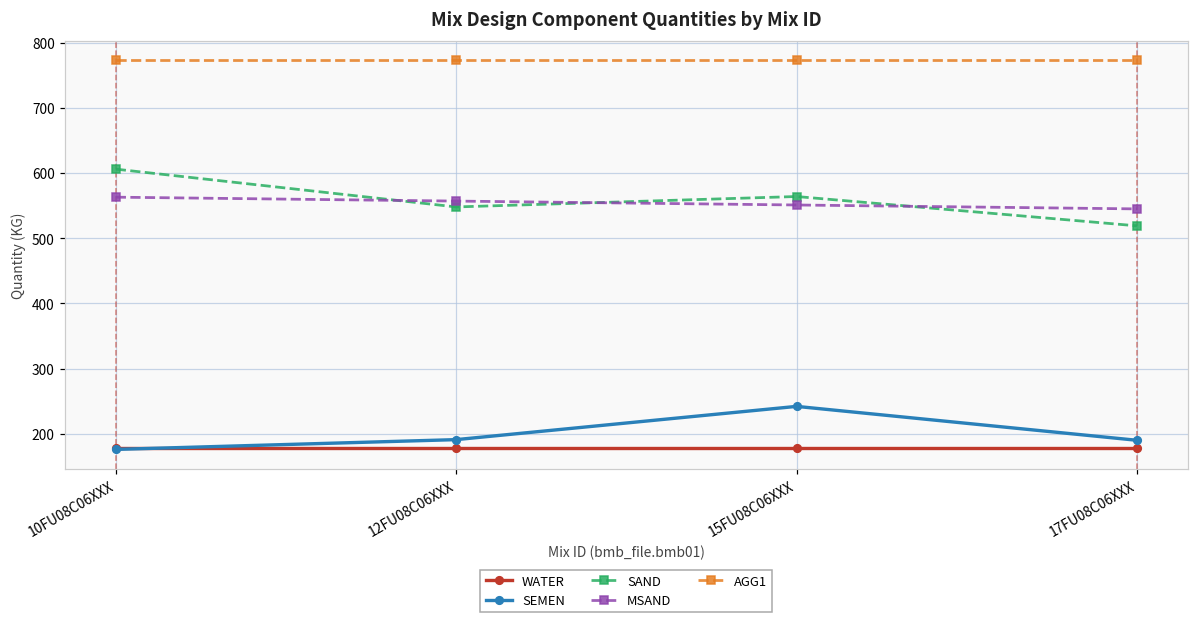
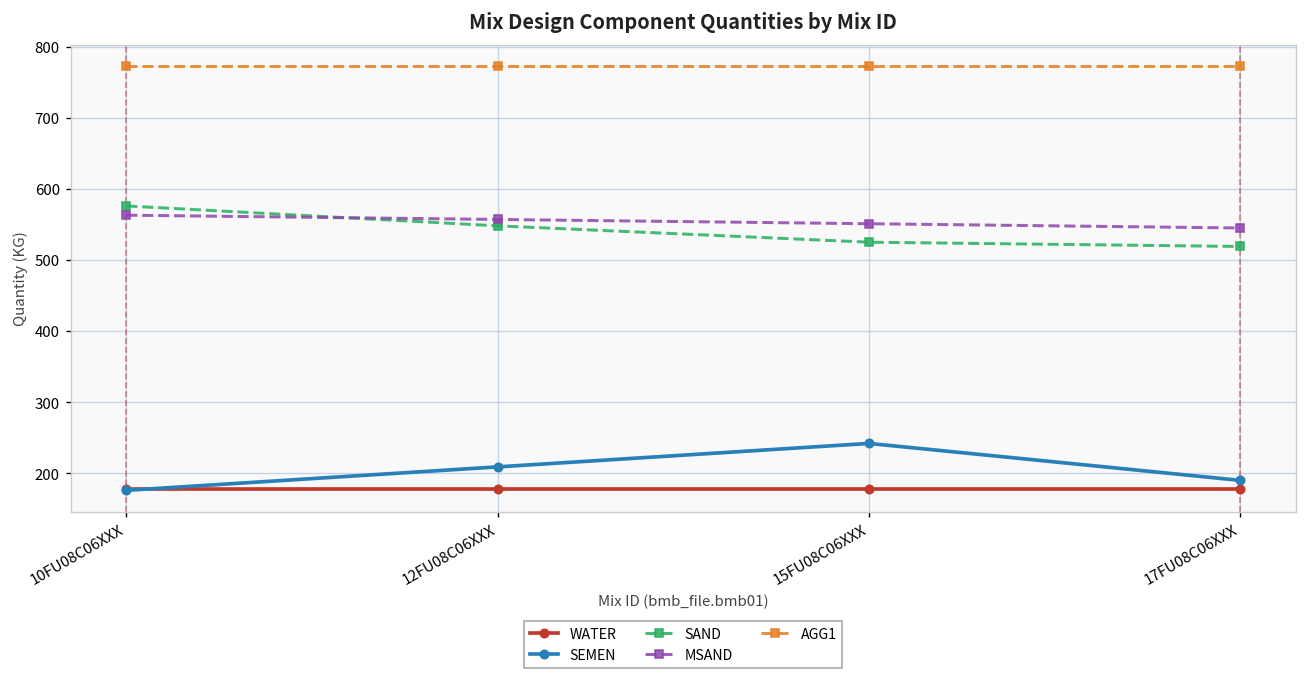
SAND, 10FU08C06XXX: 610 -> 580
SEMEN, 12FU08C06XXX: 190 -> 210
SAND, 15FU08C06XXX: 560 -> 530
